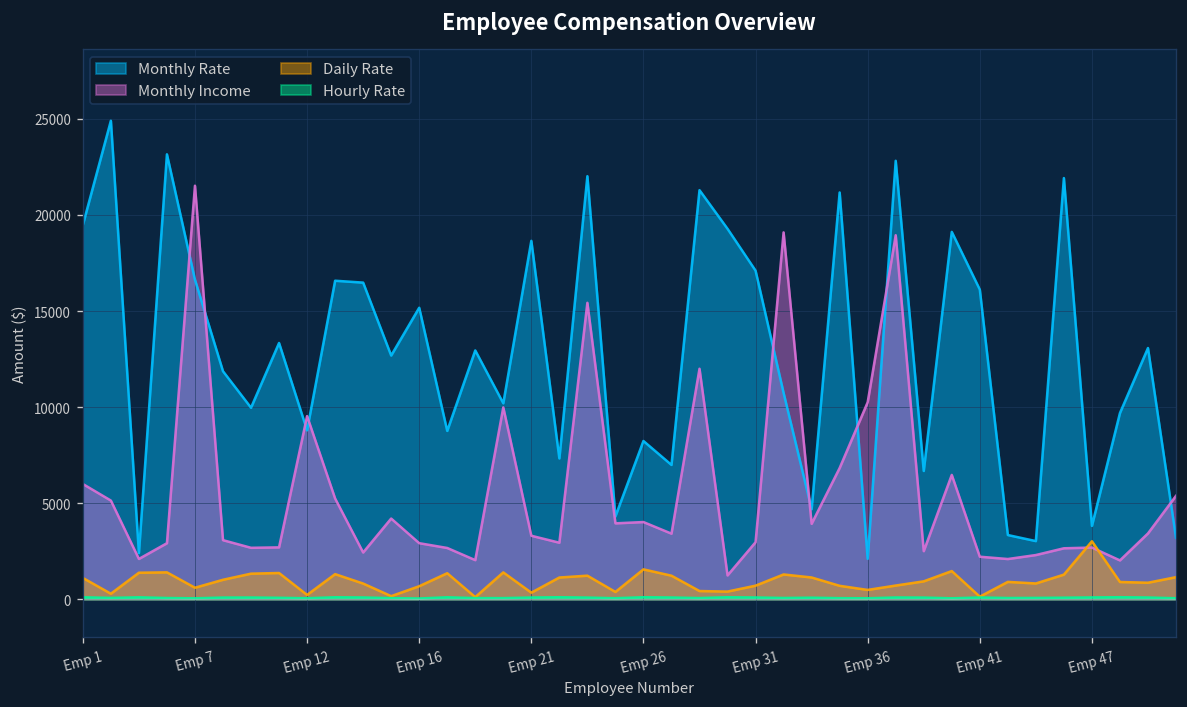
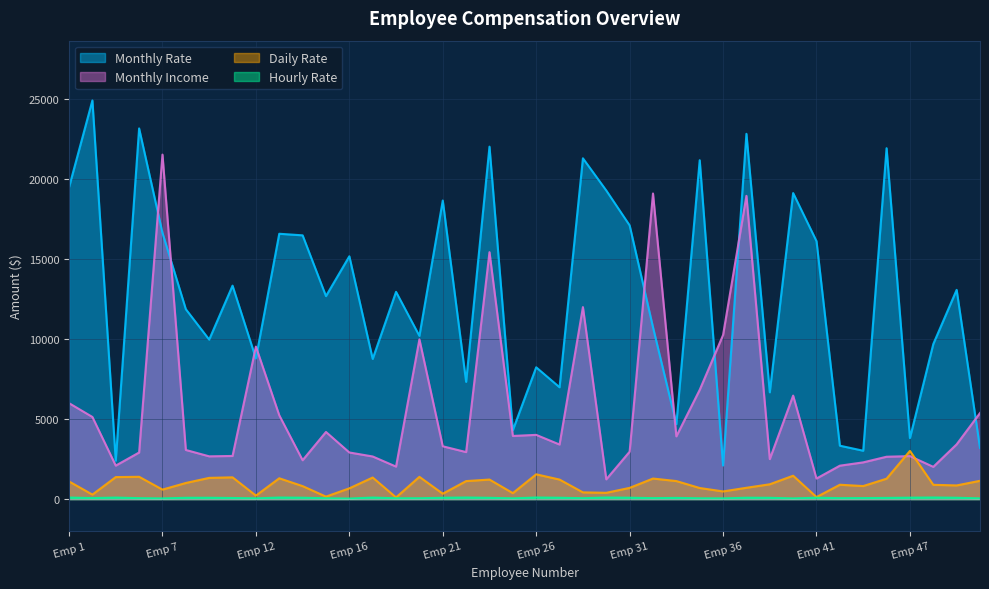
Monthly Income, Emp 41: 2200 -> 1300
